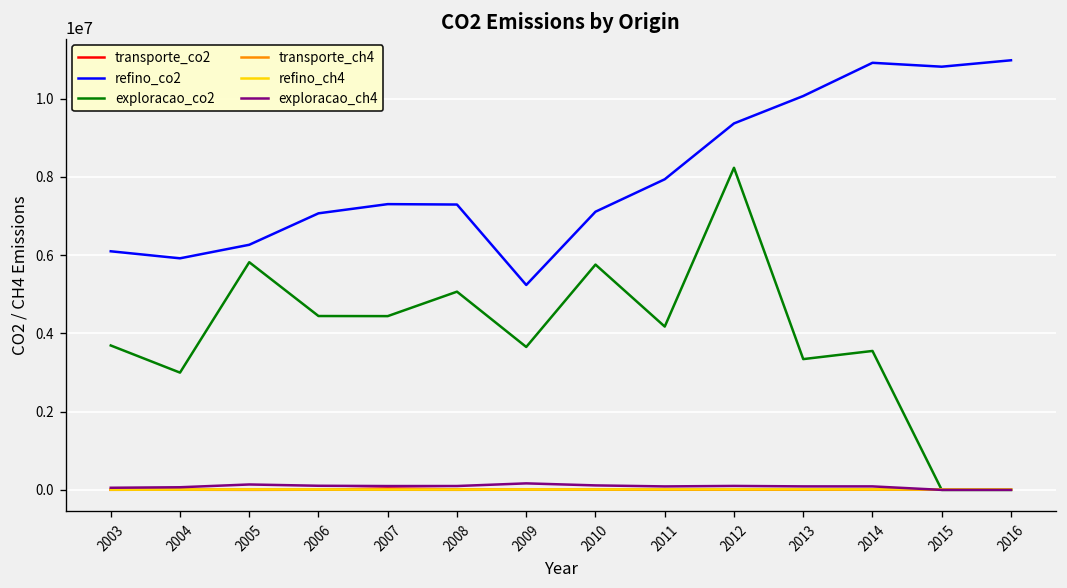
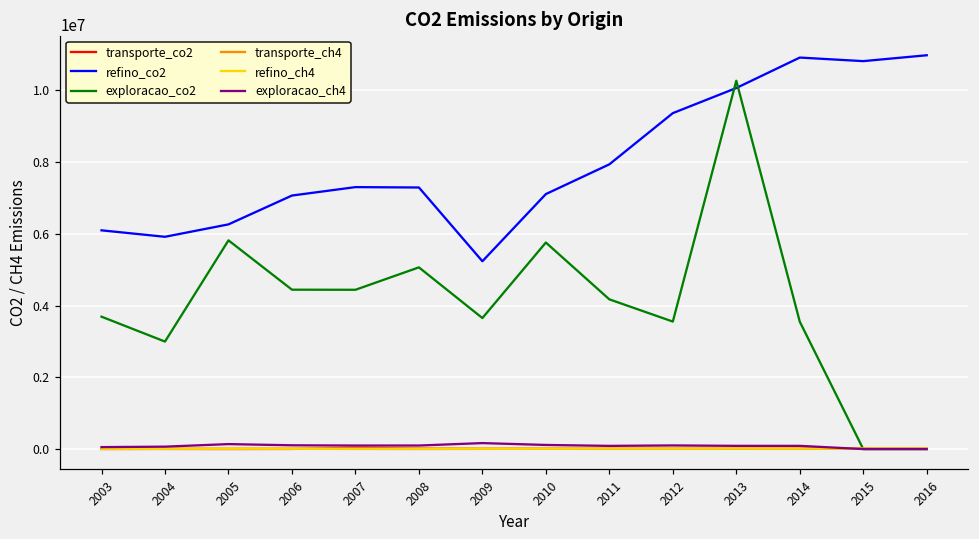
exploracao_co2, 2012: 8200000 -> 3600000
exploracao_co2, 2013: 3300000 -> 10300000
